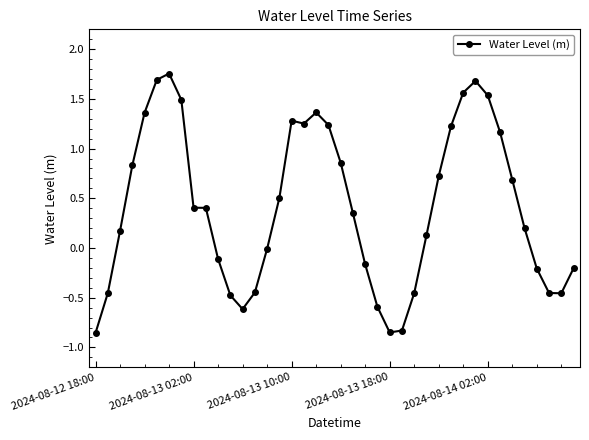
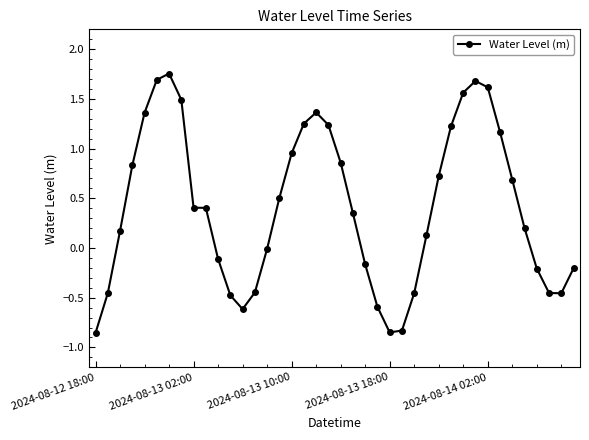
2024-08-13 10:00: 1.3 -> 1.0
2024-08-14 02:00: 1.5 -> 1.6
